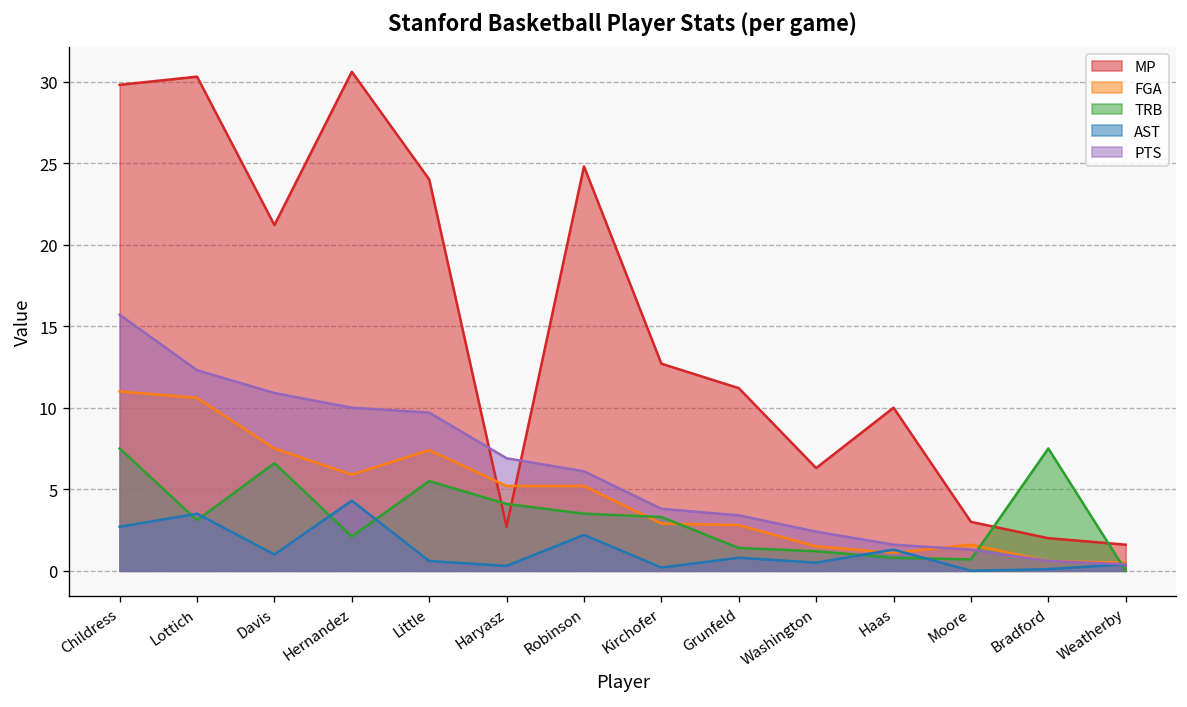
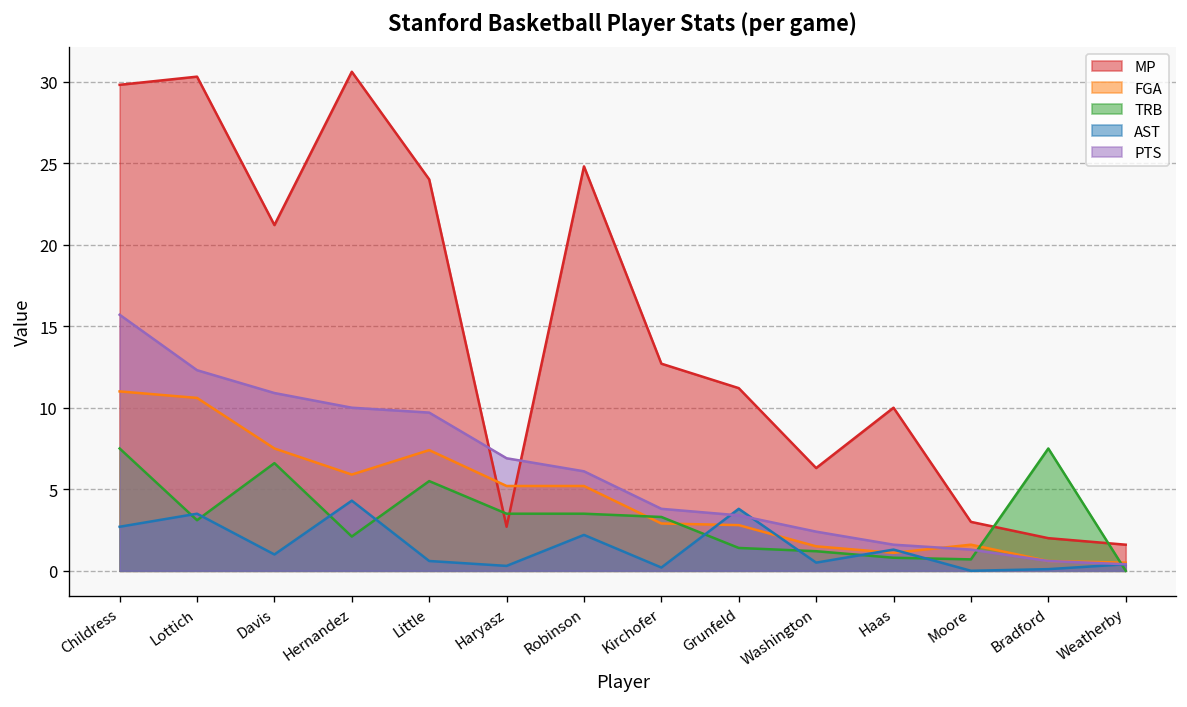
TRB, Haryasz: 4.1 -> 3.5
AST, Grunfeld: 0.8 -> 3.8
